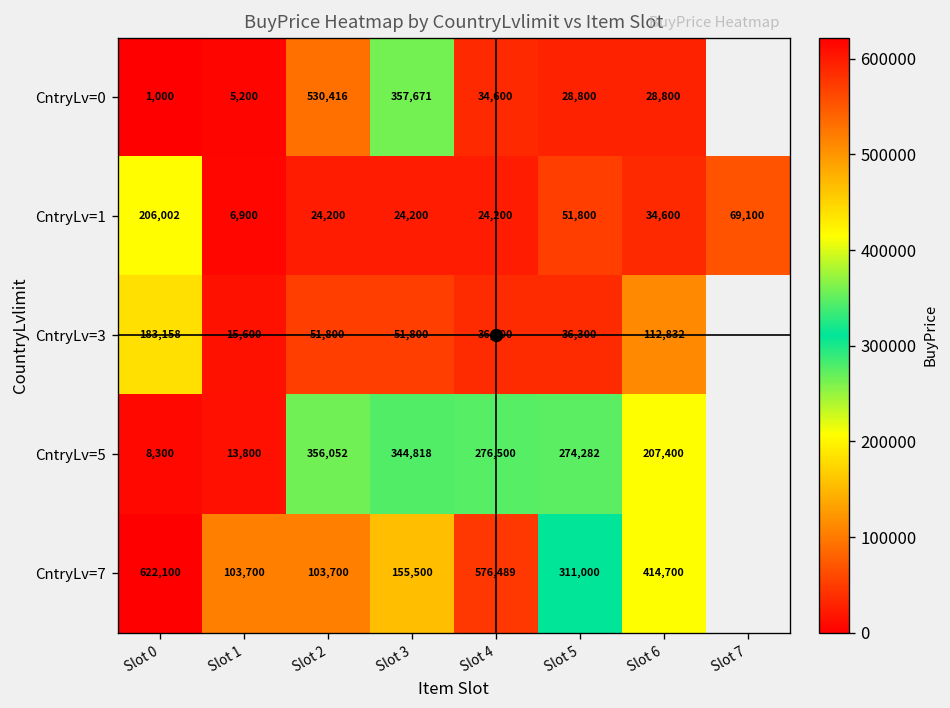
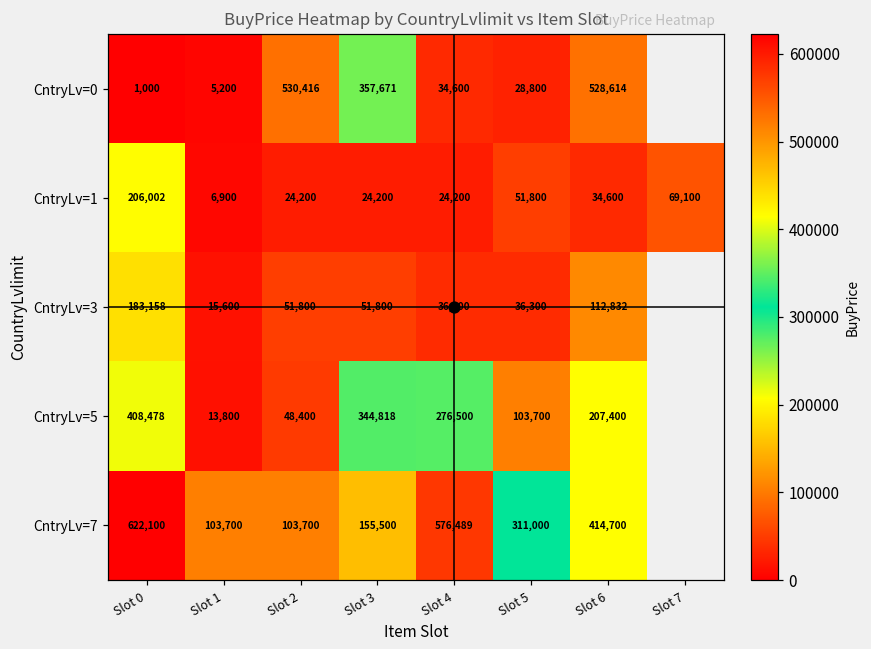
CntryLv=0, Slot 6: 28,800 -> 528,614
CntryLv=5, Slot 0: 8,300 -> 408,478
CntryLv=5, Slot 2: 356,052 -> 48,400
CntryLv=5, Slot 5: 274,282 -> 103,700
